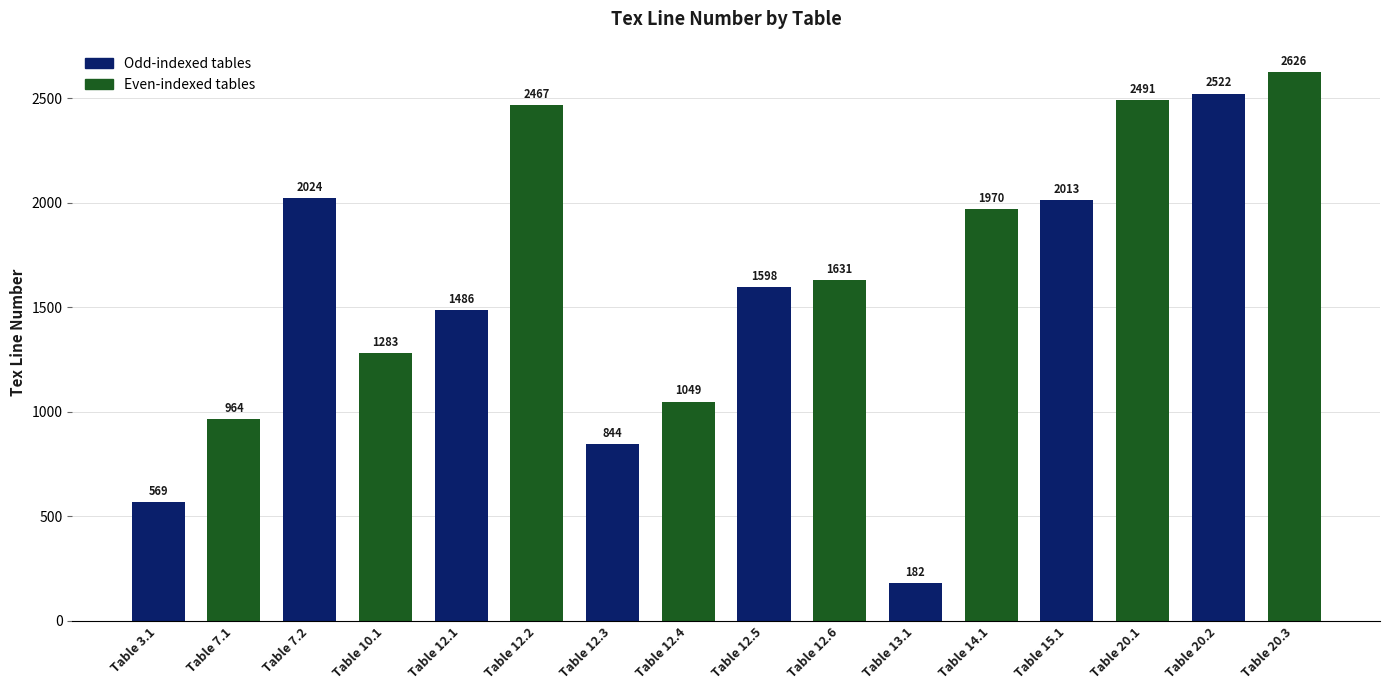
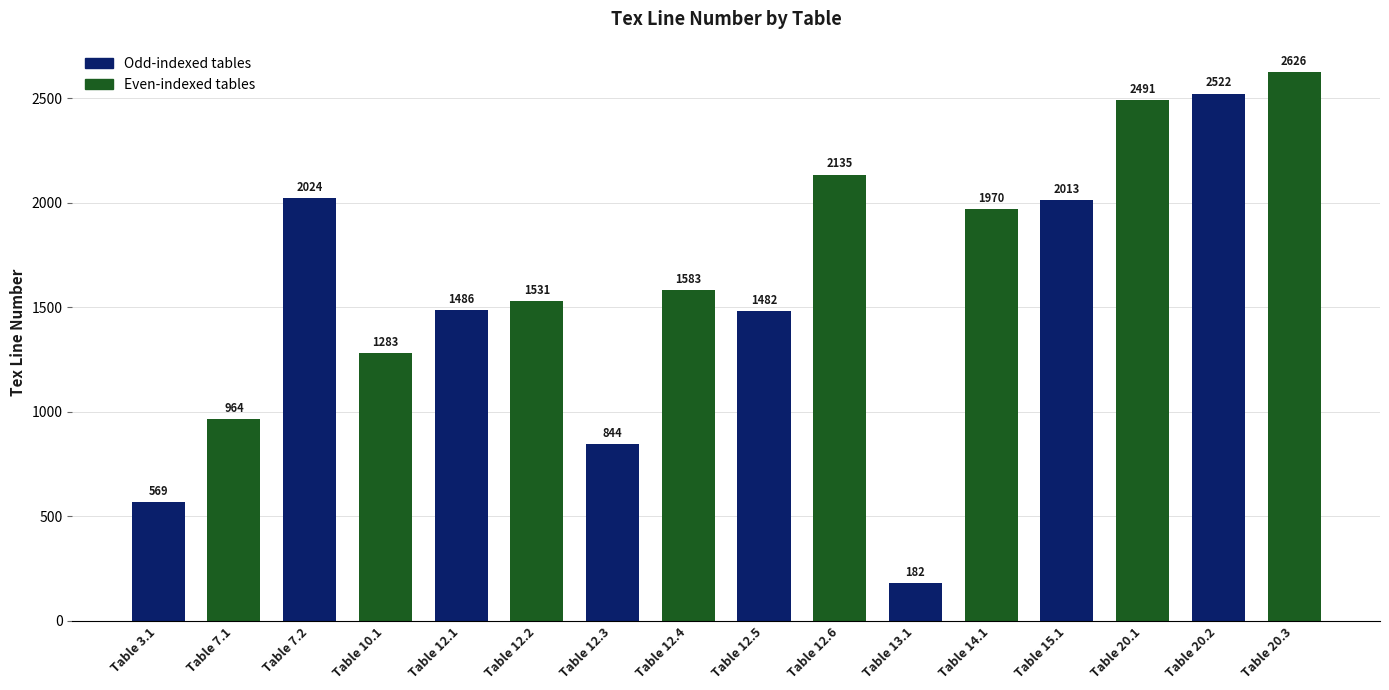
Table 12.2: 2467 -> 1531
Table 12.4: 1049 -> 1583
Table 12.5: 1598 -> 1482
Table 12.6: 1631 -> 2135
